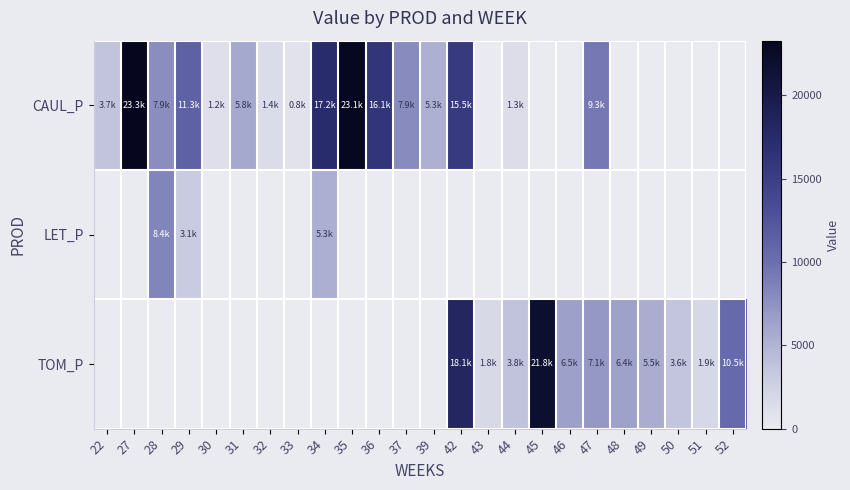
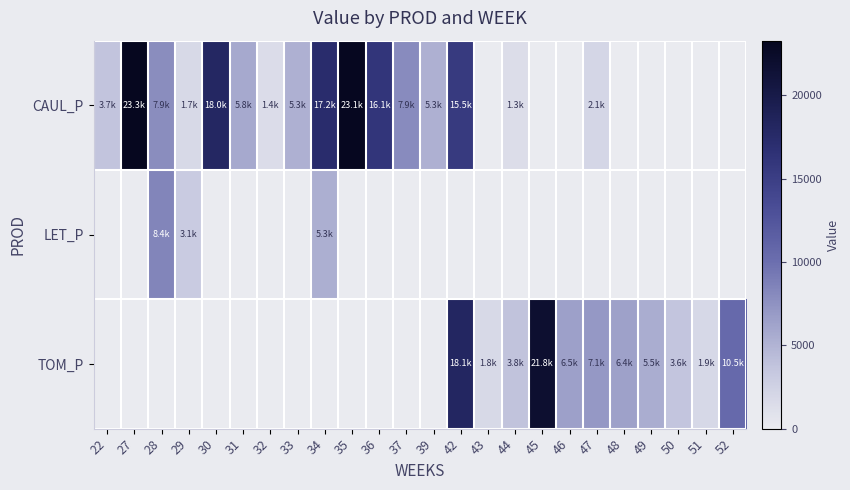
CAUL_P, 29: 11.3k -> 1.7k
CAUL_P, 30: 1.2k -> 18.0k
CAUL_P, 33: 0.8k -> 5.3k
CAUL_P, 47: 9.3k -> 2.1k
